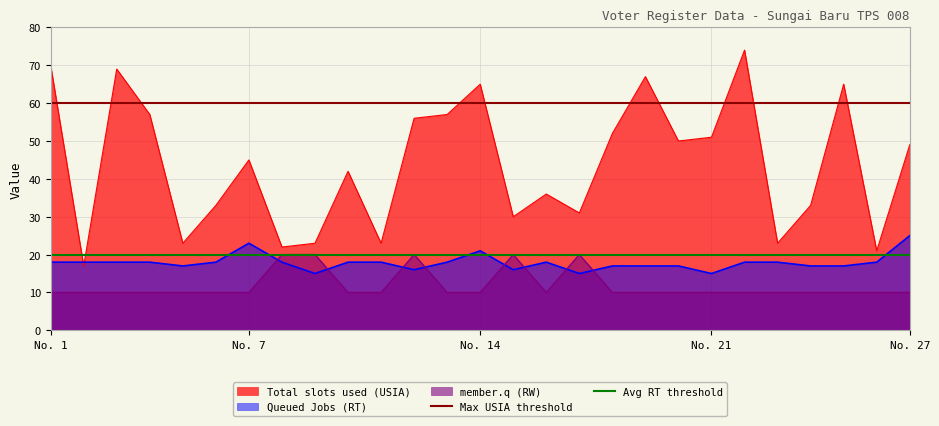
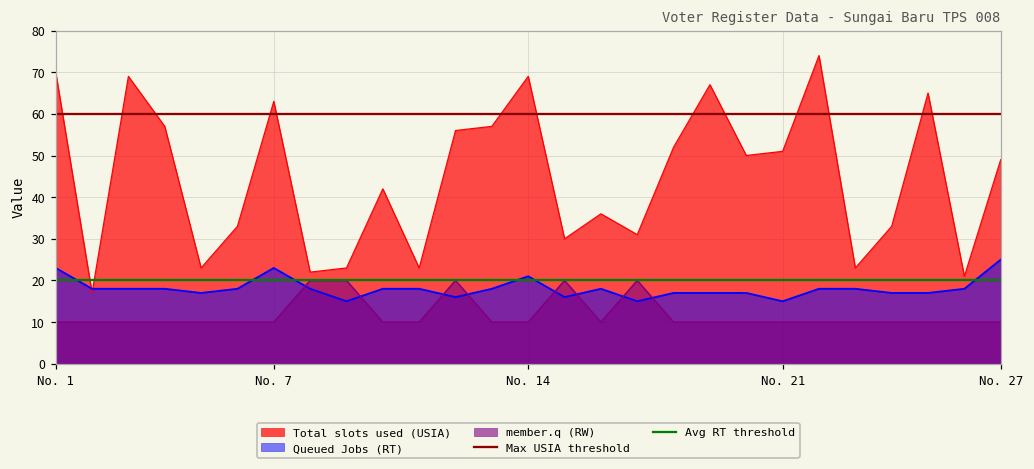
Queued Jobs (RT), No. 1: 18 -> 23
Total slots used (USIA), No. 7: 45 -> 63
Total slots used (USIA), No. 14: 65 -> 69
